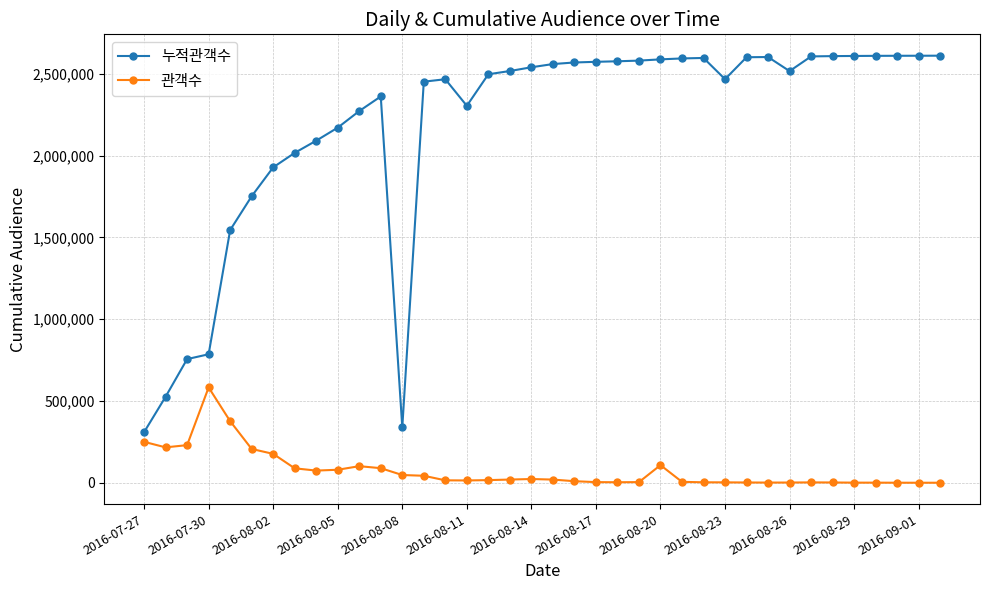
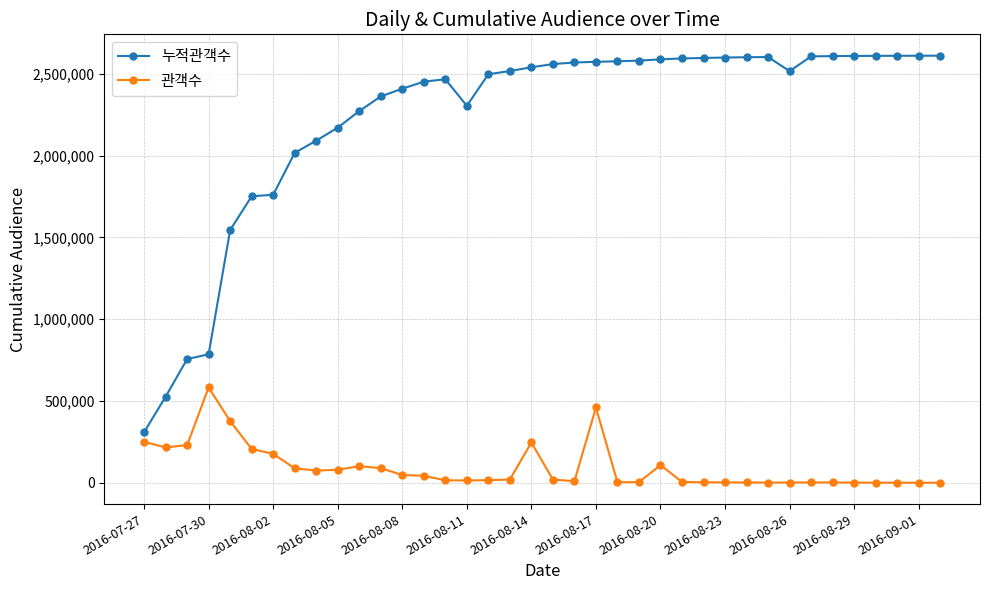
누적관객수, 2016-08-02: 1,930,000 -> 1,760,000
누적관객수, 2016-08-08: 340,000 -> 2,410,000
관객수, 2016-08-14: 20,000 -> 250,000
관객수, 2016-08-17: 0 -> 460,000
누적관객수, 2016-08-23: 2,470,000 -> 2,600,000
